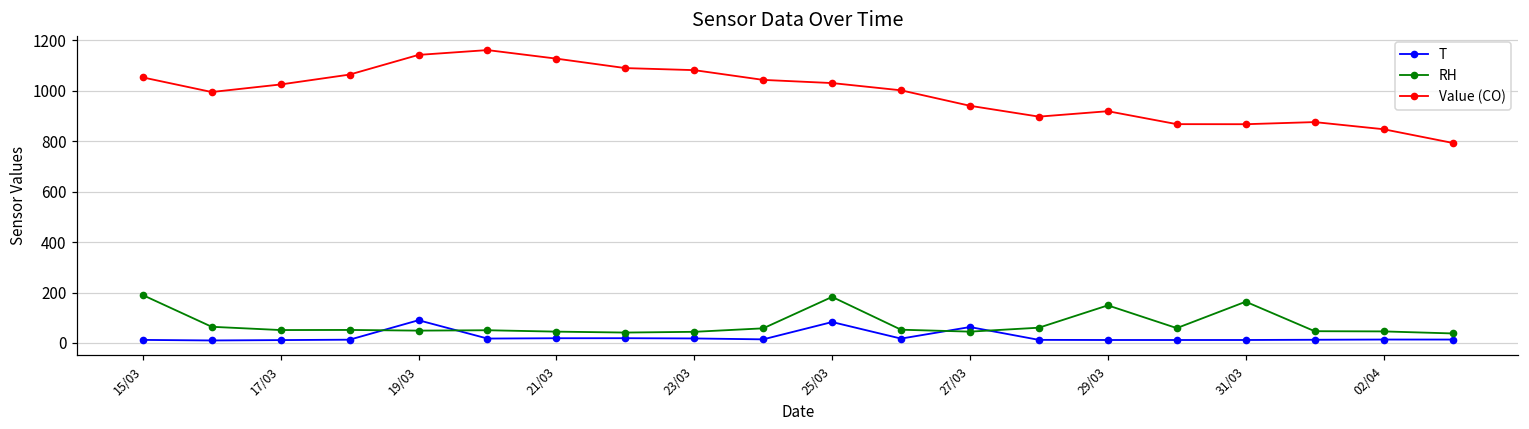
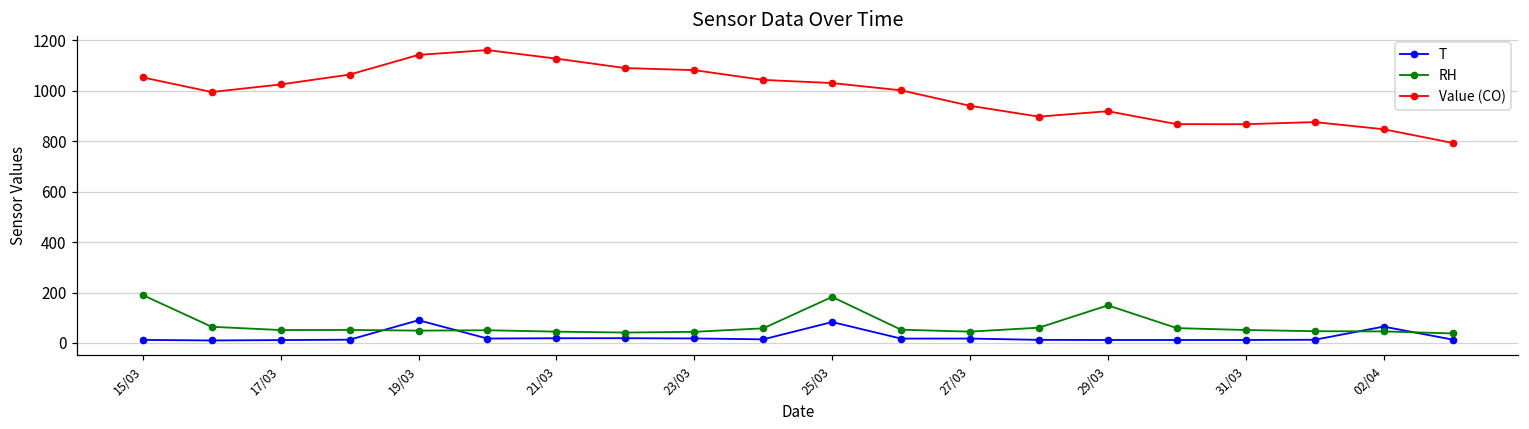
T, 27/03: 60 -> 20
RH, 31/03: 160 -> 50
T, 02/04: 10 -> 60
